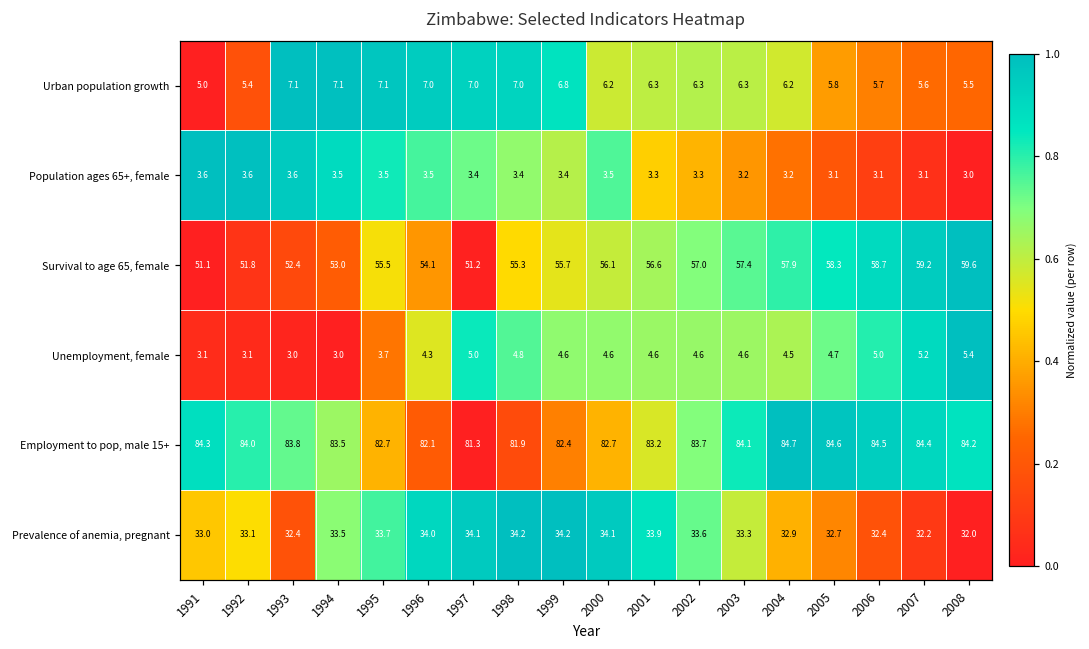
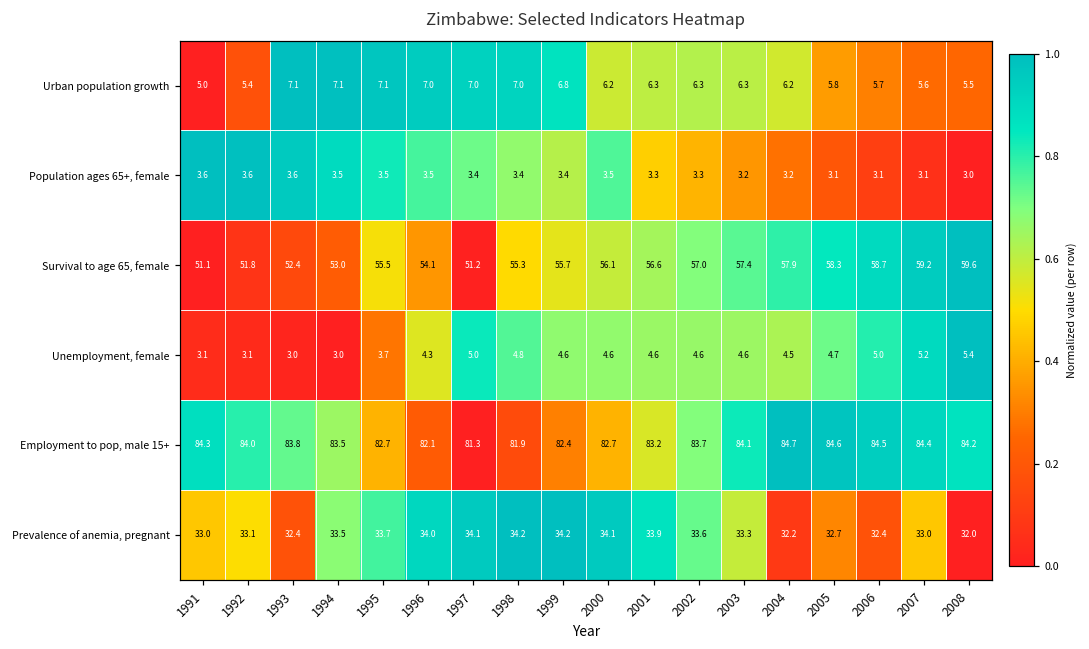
Prevalence of anemia, pregnant, 2004: 32.9 -> 32.2
Prevalence of anemia, pregnant, 2007: 32.2 -> 33.0
